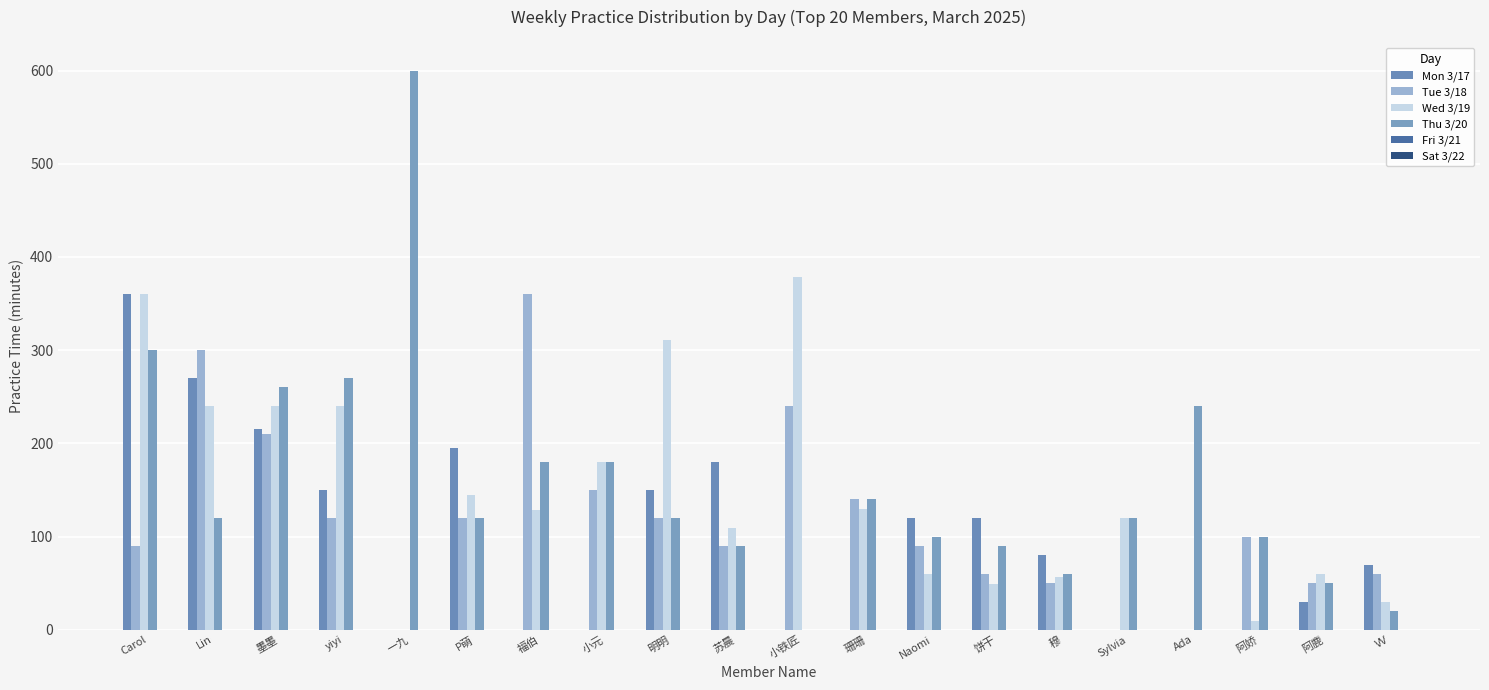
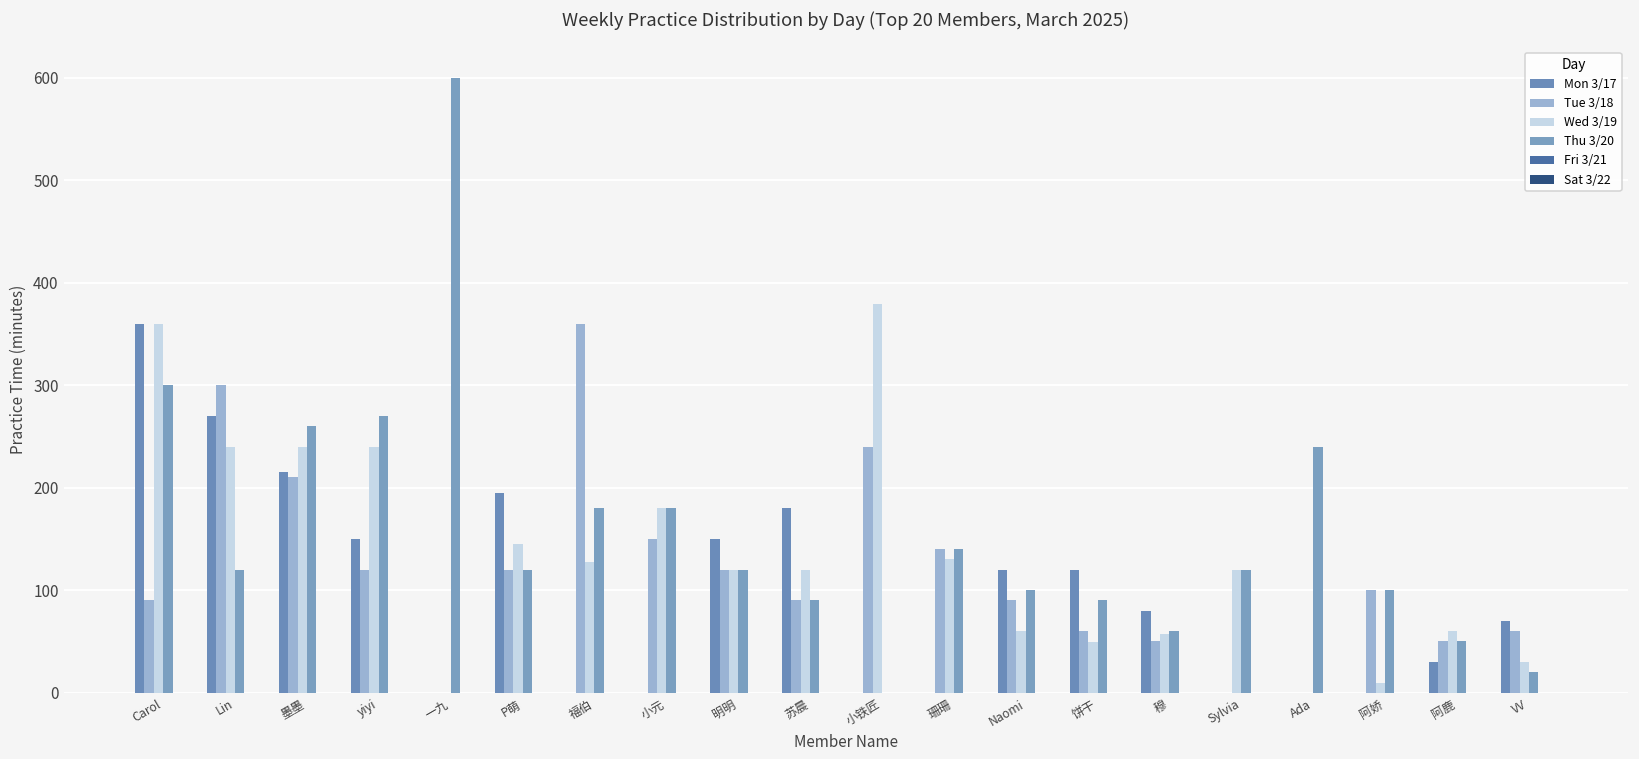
Wed 3/19, 明明: 310 -> 120
Wed 3/19, 苏晨: 110 -> 120
